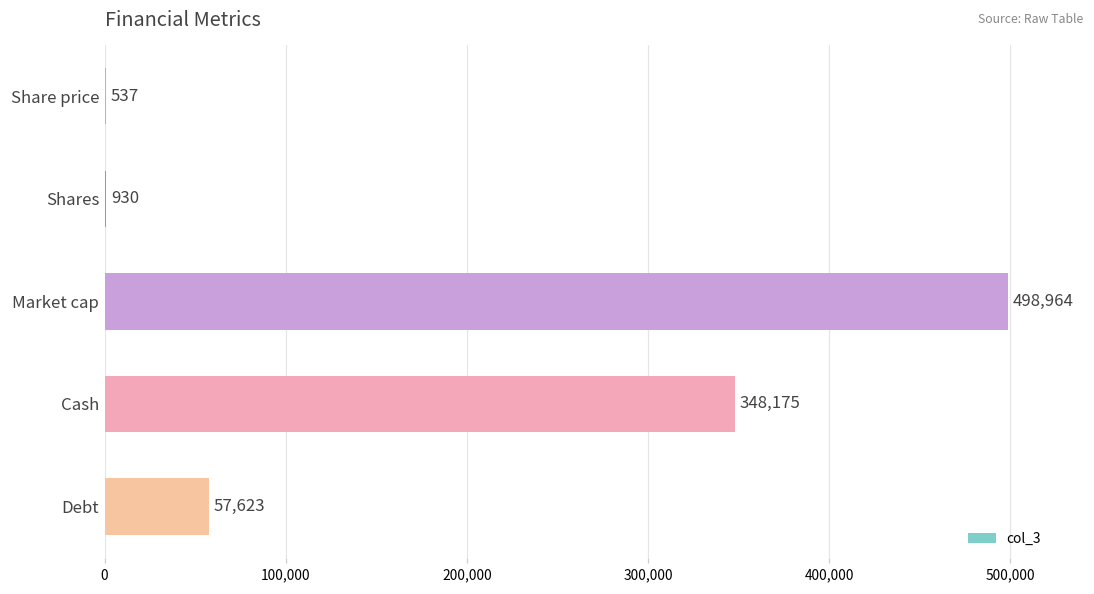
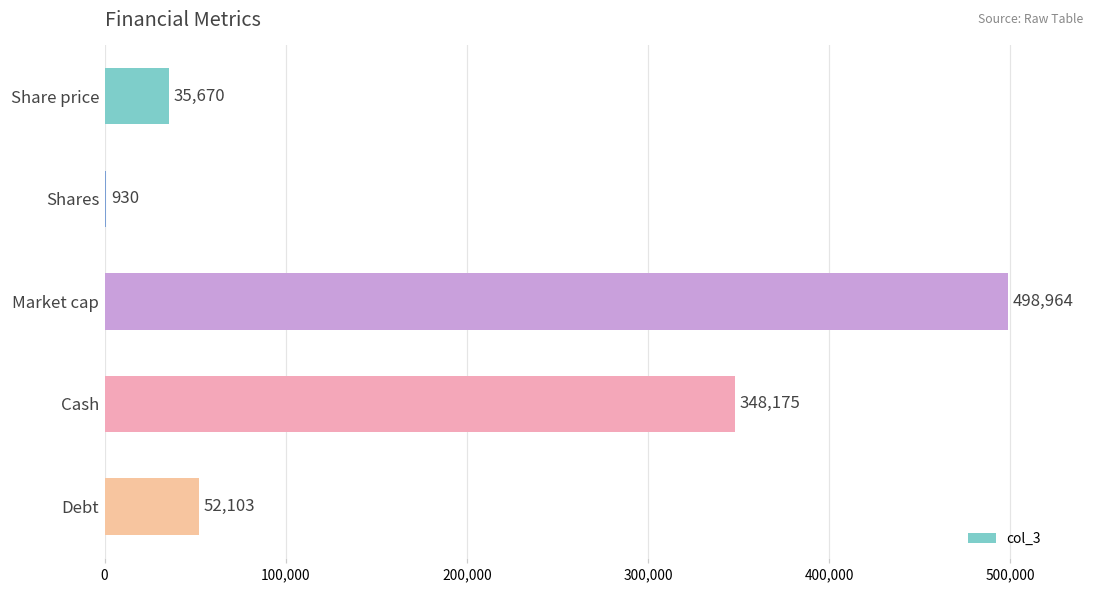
Share price: 537 -> 35,670
Debt: 57,623 -> 52,103
